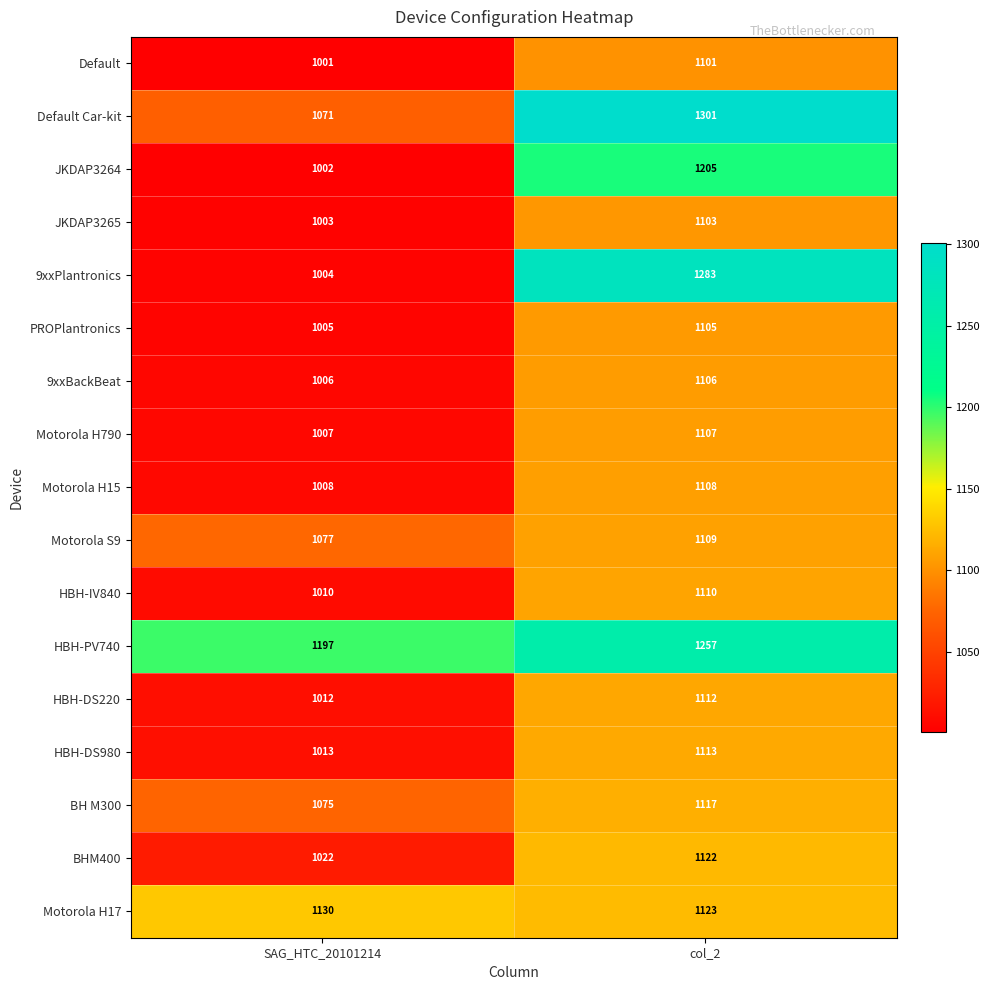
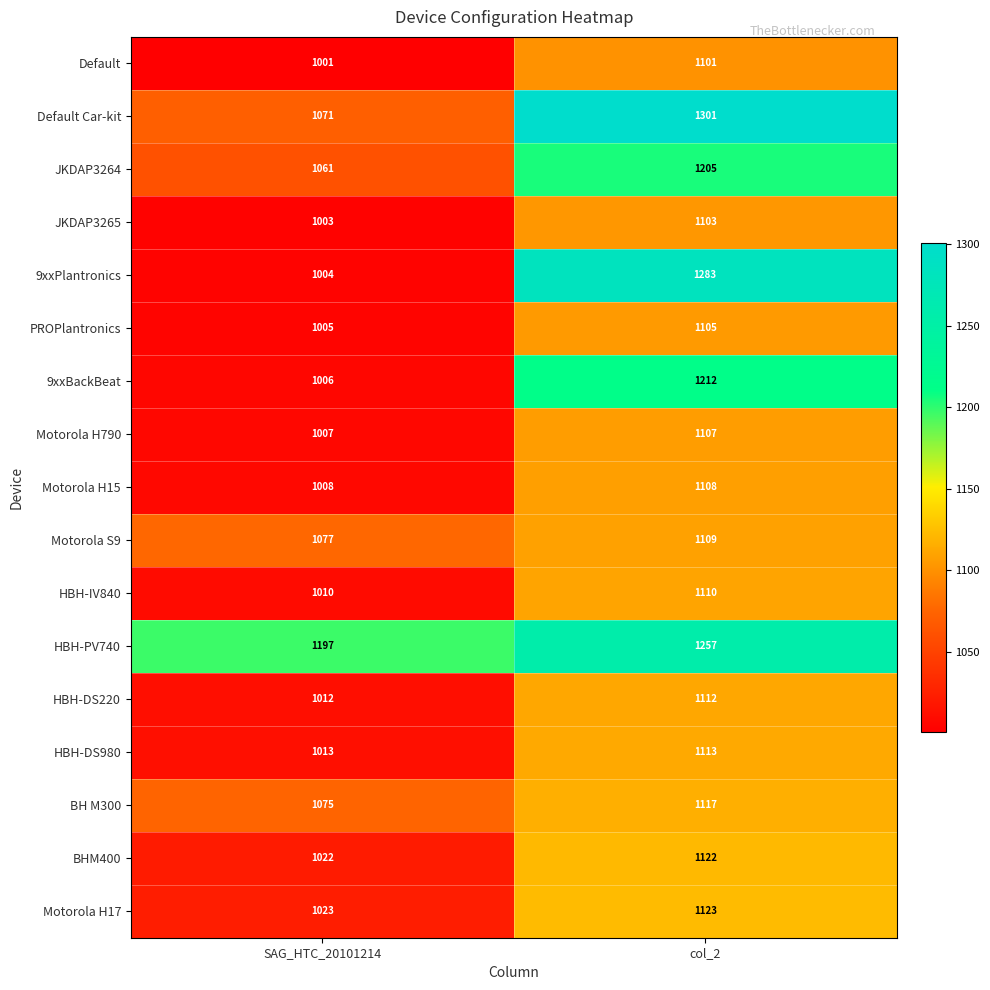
JKDAP3264, SAG_HTC_20101214: 1002 -> 1061
9xxBackBeat, col_2: 1106 -> 1212
Motorola H17, SAG_HTC_20101214: 1130 -> 1023
